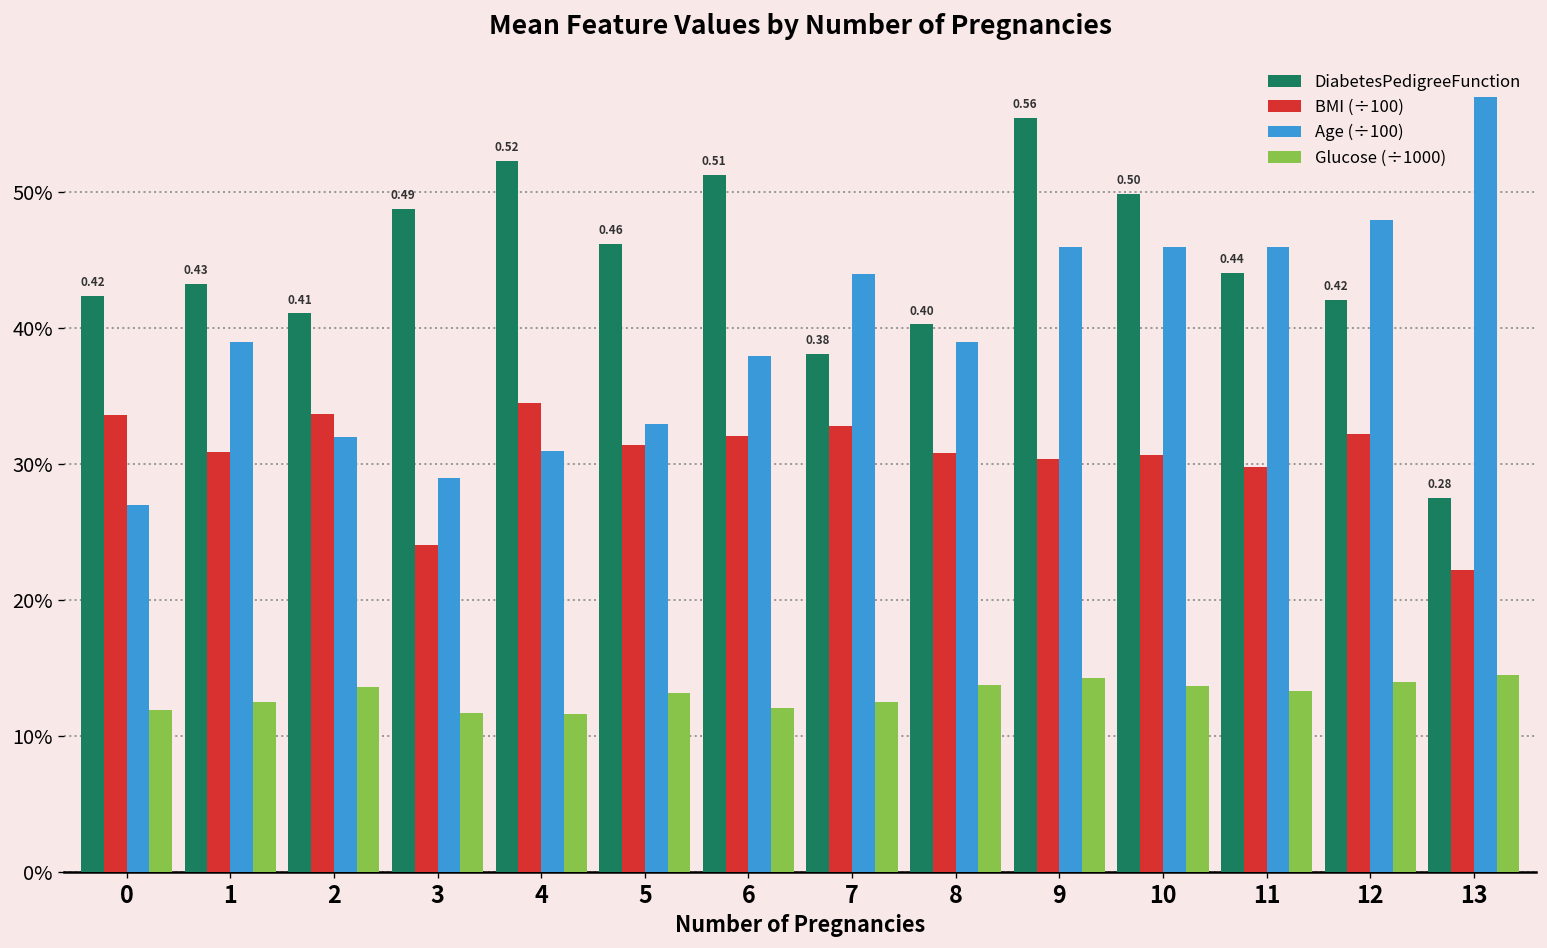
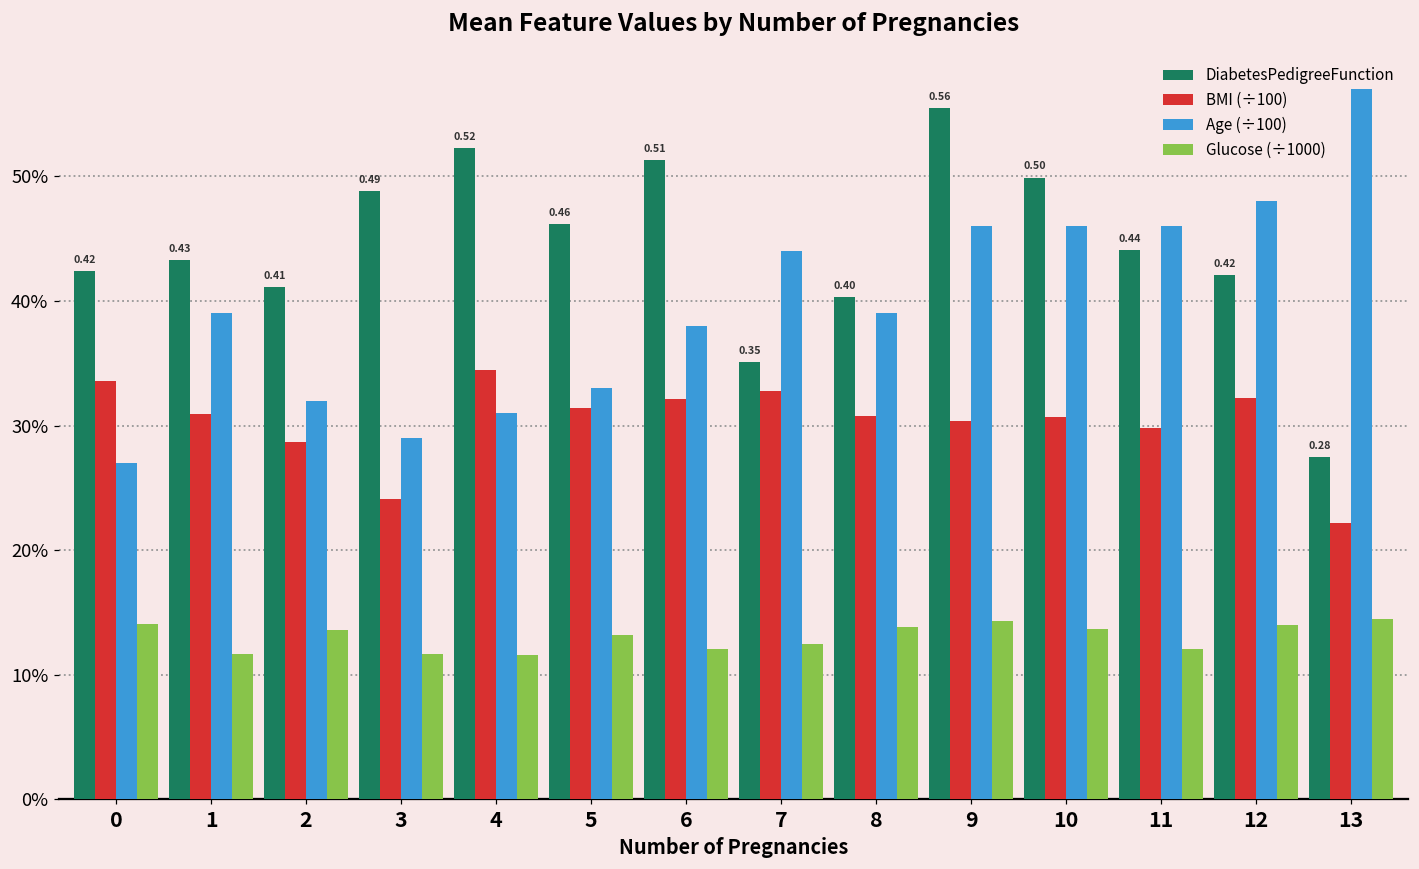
Glucose (÷1000), 0: 11.9% -> 14.1%
Glucose (÷1000), 1: 12.5% -> 11.7%
BMI (÷100), 2: 33.7% -> 28.7%
DiabetesPedigreeFunction, 7: 0.38 -> 0.35
Glucose (÷1000), 11: 13.3% -> 12.1%
